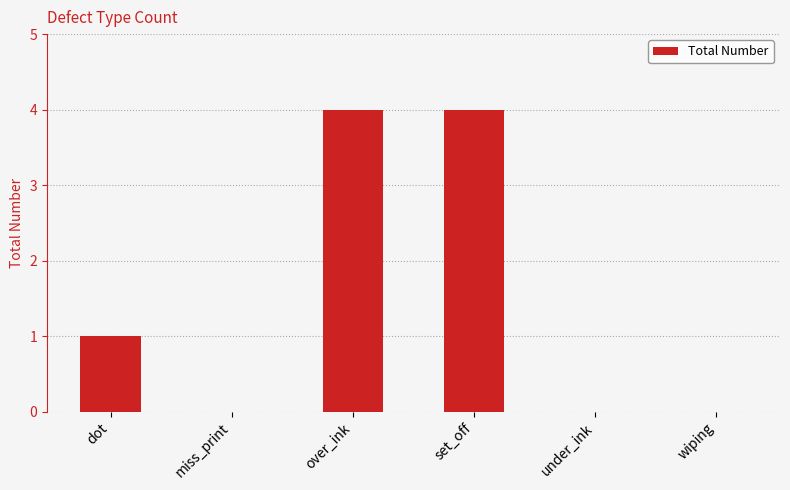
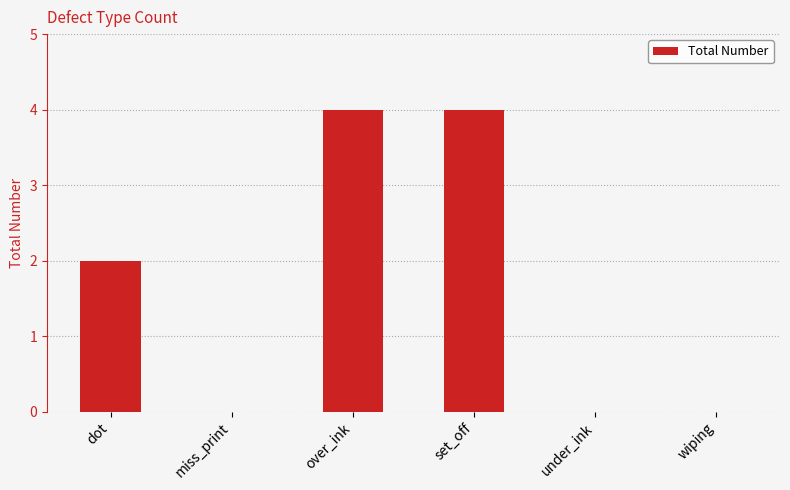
dot: 1 -> 2
